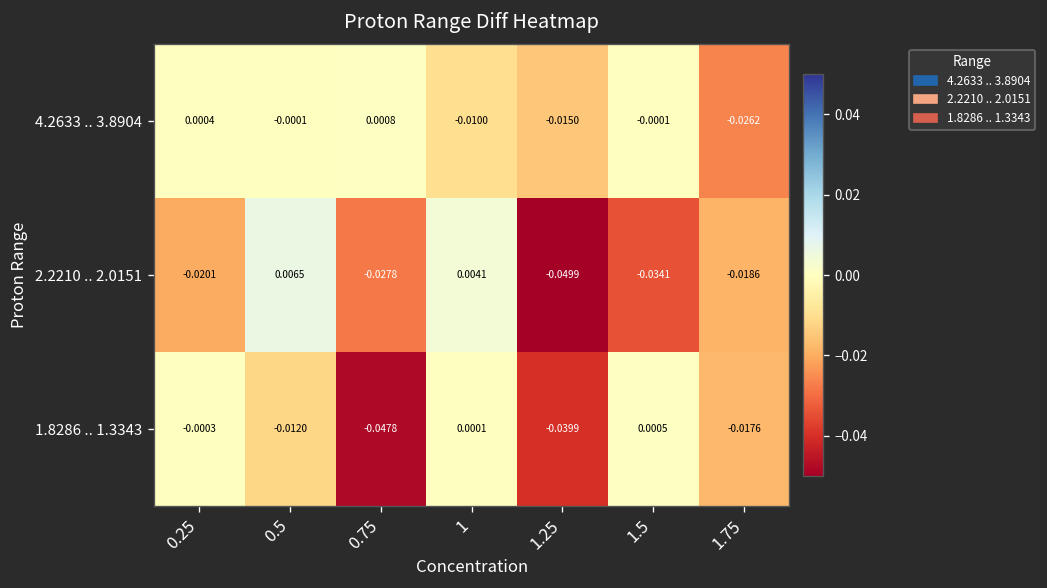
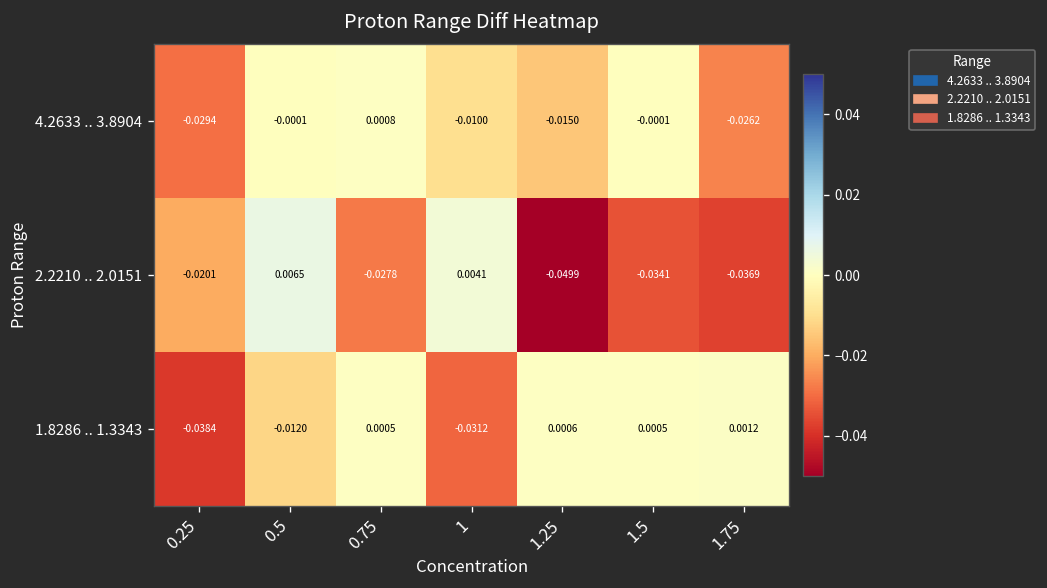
4.2633 .. 3.8904, 0.25: 0.0004 -> -0.0294
2.2210 .. 2.0151, 1.75: -0.0186 -> -0.0369
1.8286 .. 1.3343, 0.25: -0.0003 -> -0.0384
1.8286 .. 1.3343, 0.75: -0.0478 -> 0.0005
1.8286 .. 1.3343, 1: 0.0001 -> -0.0312
1.8286 .. 1.3343, 1.25: -0.0399 -> 0.0006
1.8286 .. 1.3343, 1.75: -0.0176 -> 0.0012
